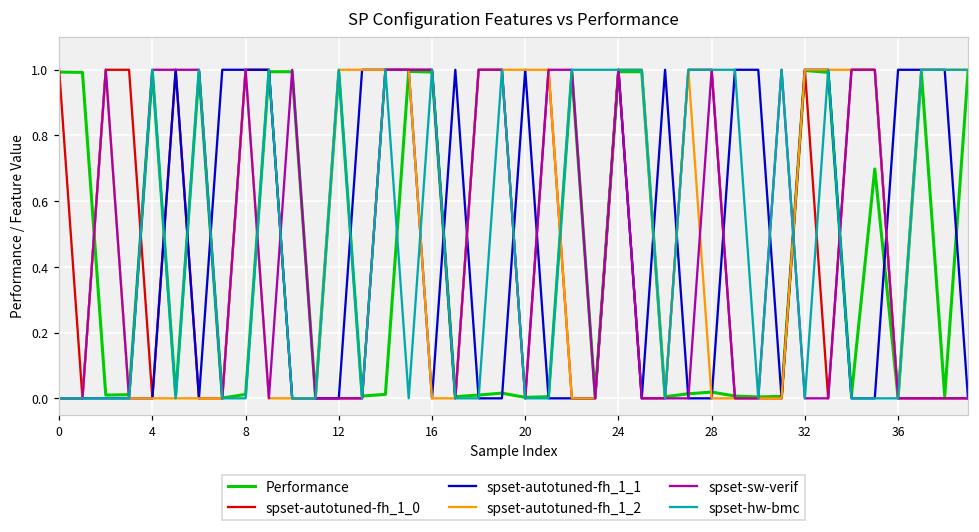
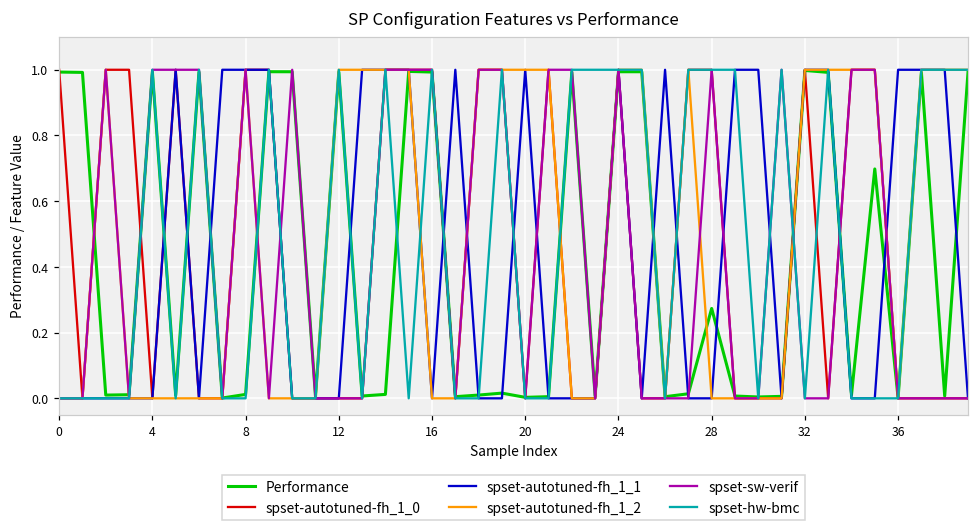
Performance, 28: 0.02 -> 0.27
